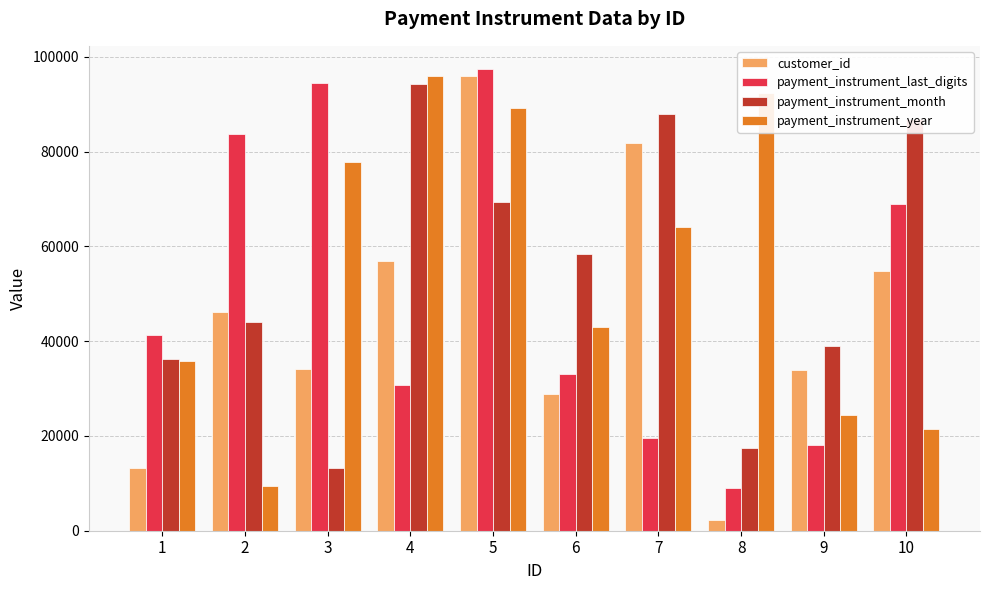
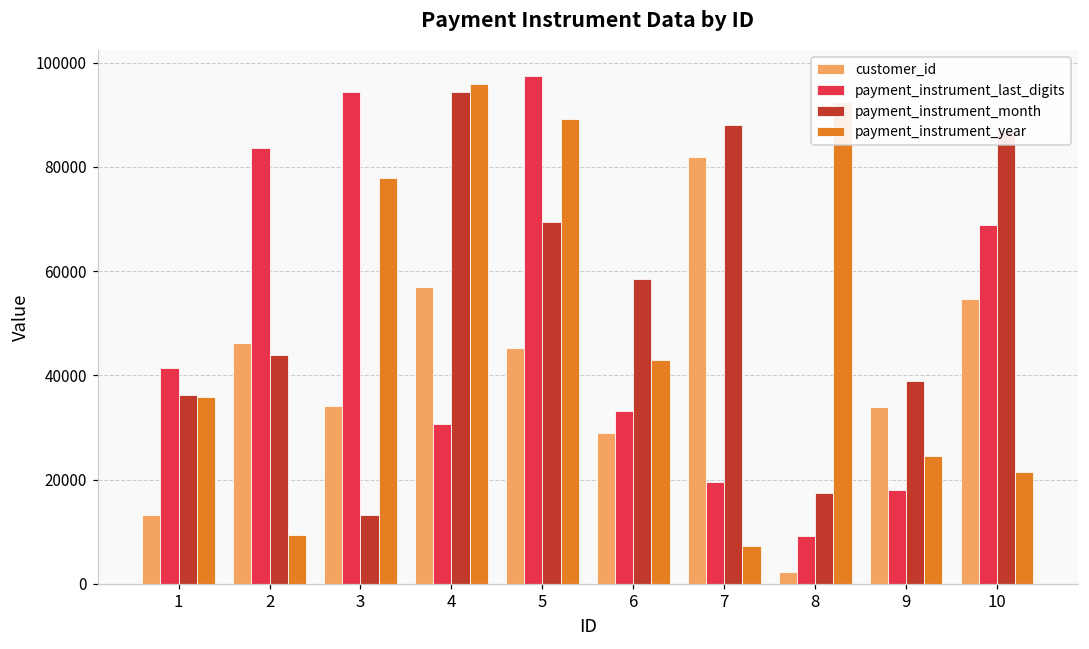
customer_id, 5: 96000 -> 45000
payment_instrument_year, 7: 64000 -> 7000
